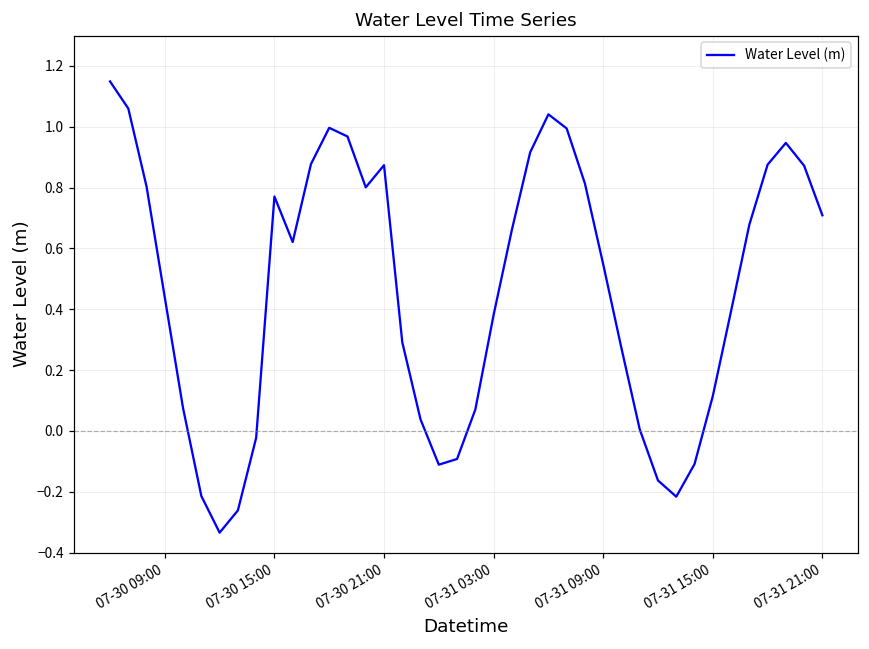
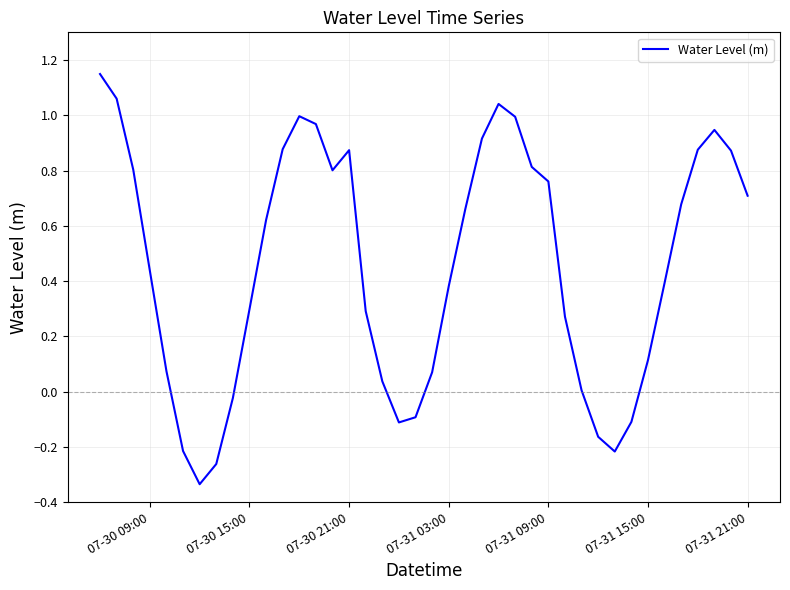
07-30 15:00: 0.77 -> 0.30
07-31 09:00: 0.55 -> 0.76
